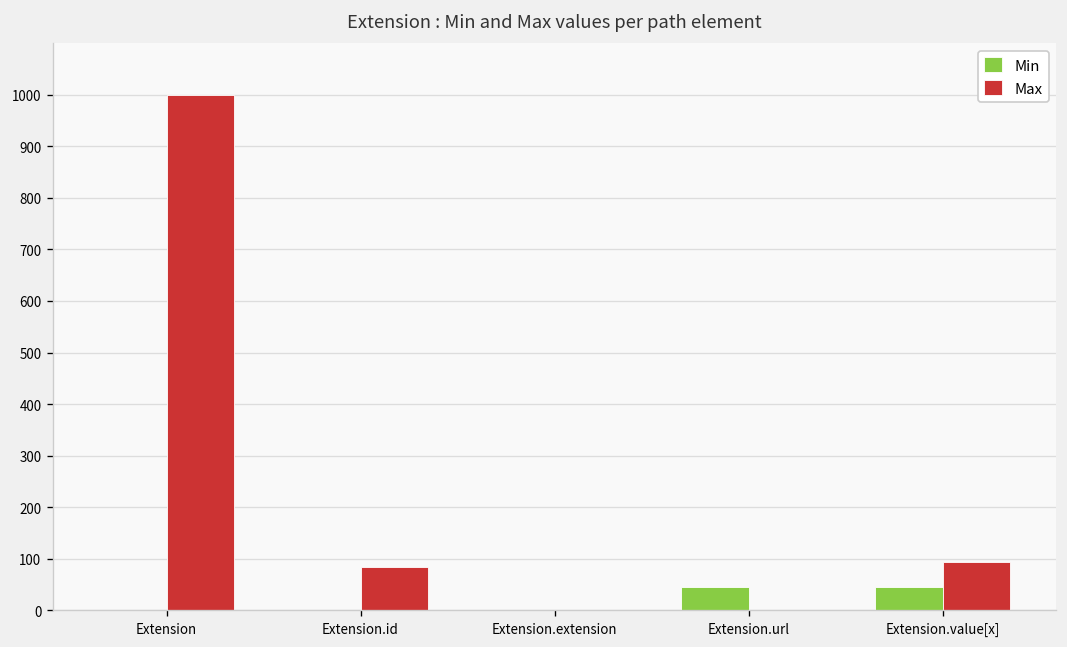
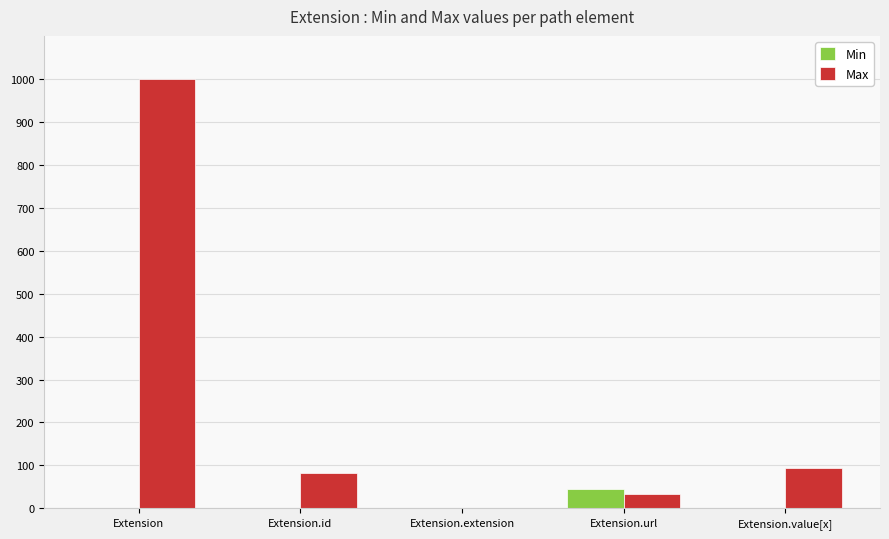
Max, Extension.url: 0 -> 30
Min, Extension.value[x]: 50 -> 0
